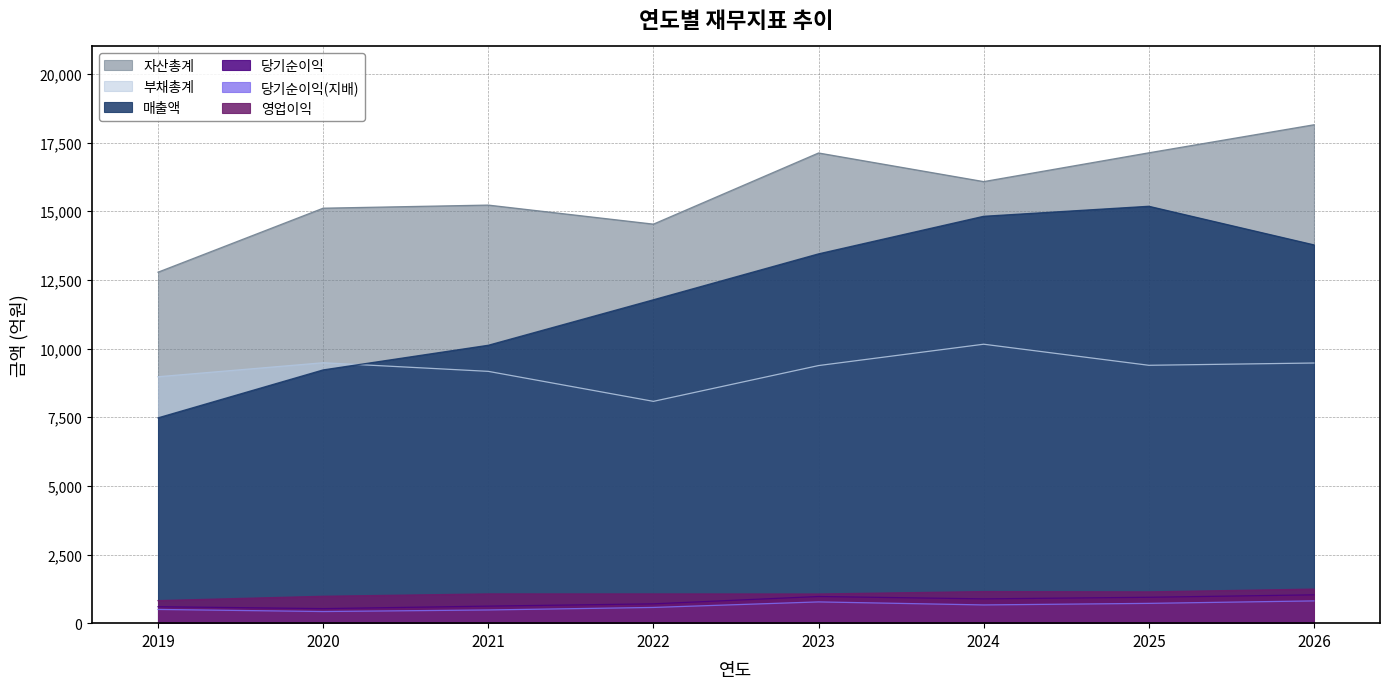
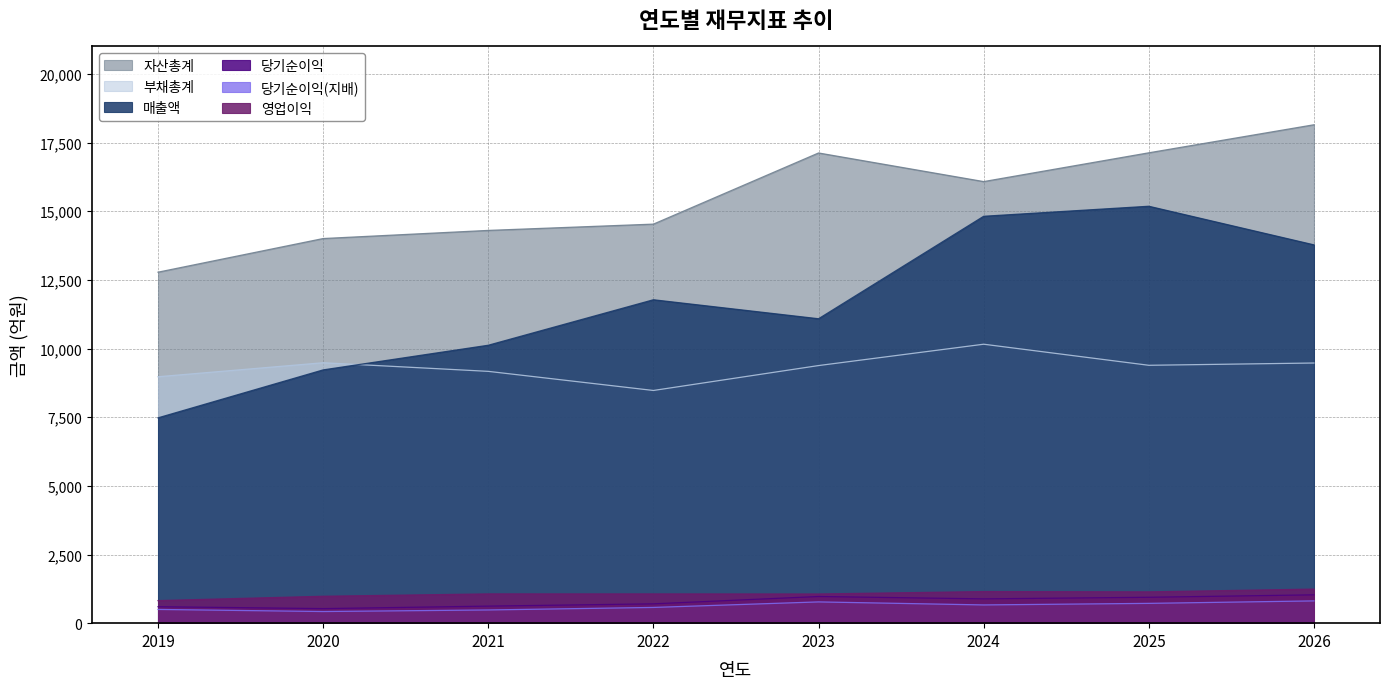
자산총계, 2020: 15,100 -> 14,000
자산총계, 2021: 15,200 -> 14,300
부채총계, 2022: 8,100 -> 8,500
매출액, 2023: 13,400 -> 11,100
